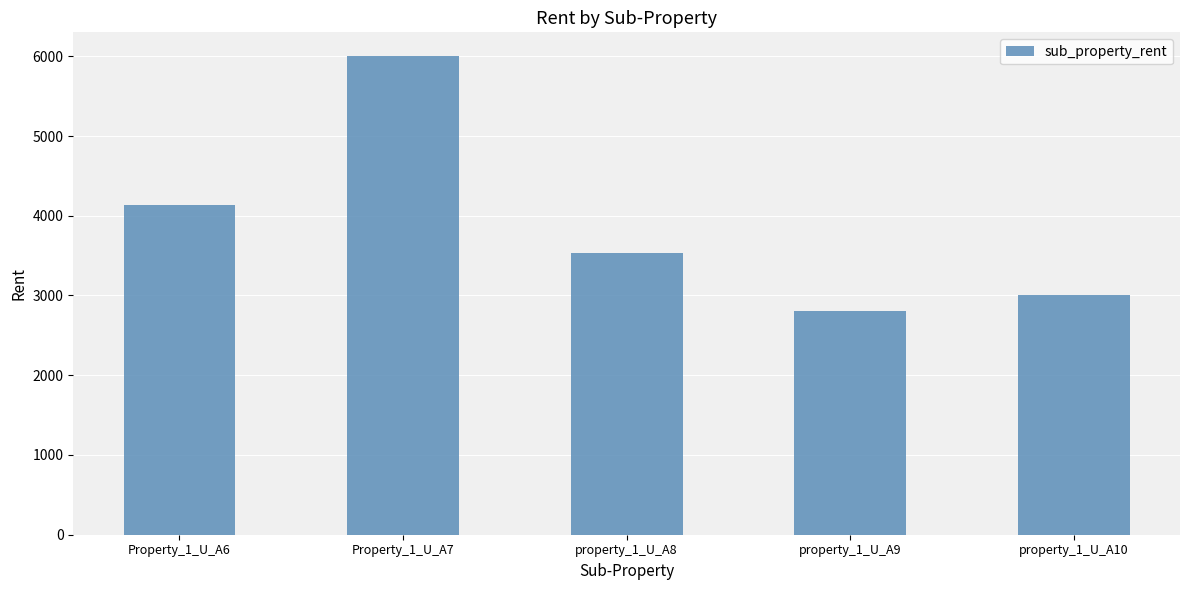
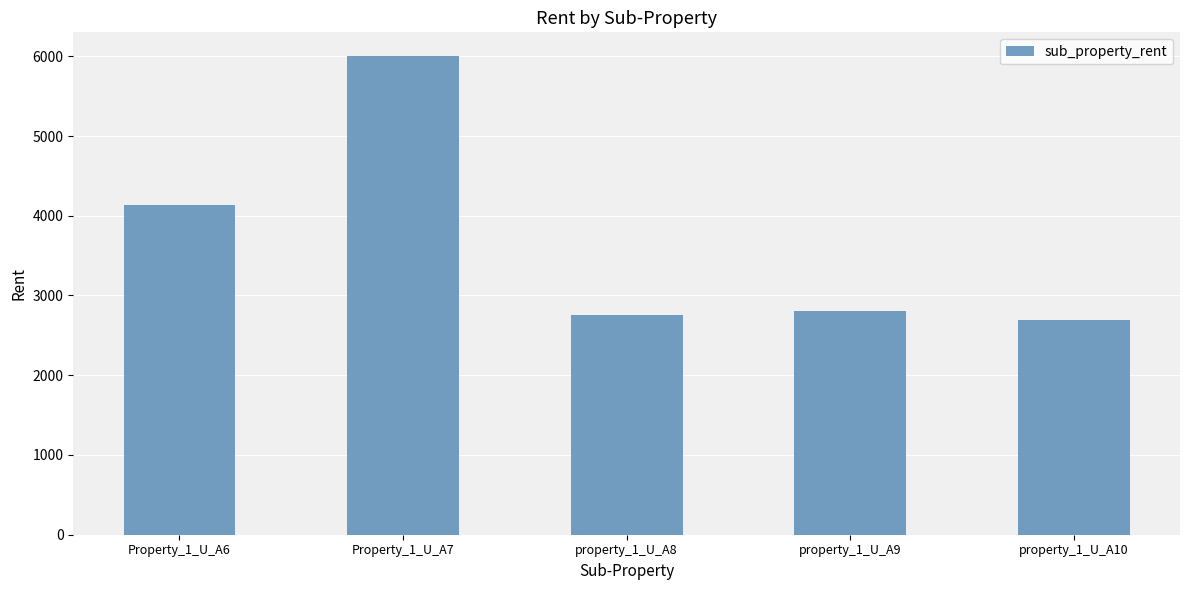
property_1_U_A8: 3500 -> 2800
property_1_U_A10: 3000 -> 2700
